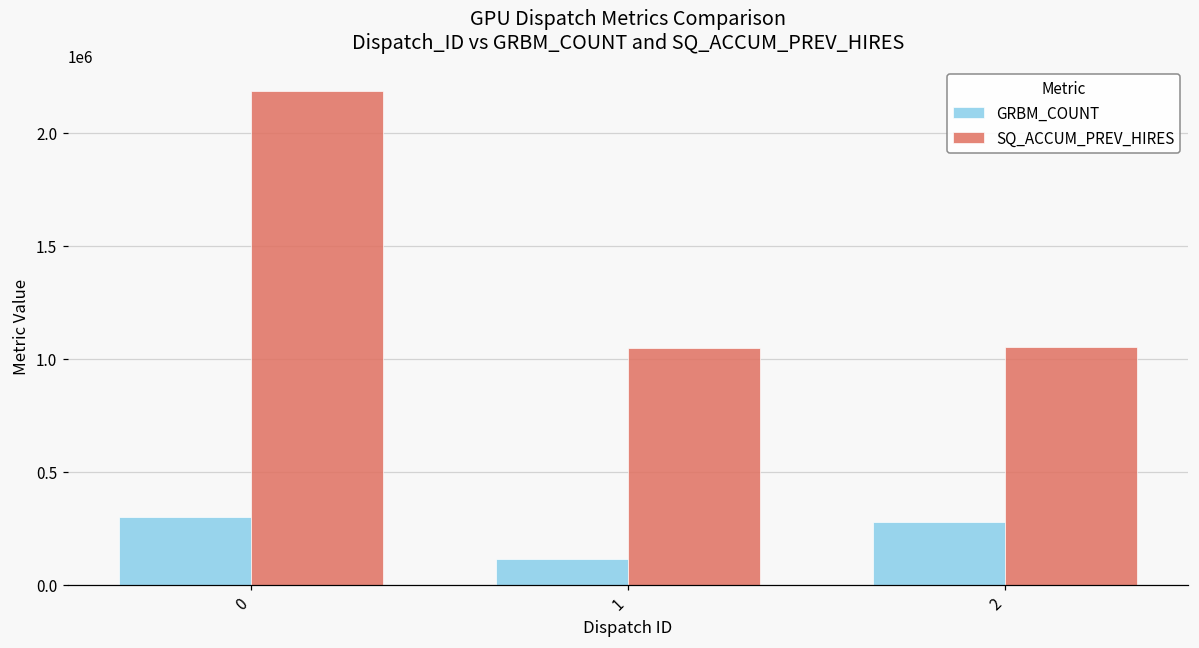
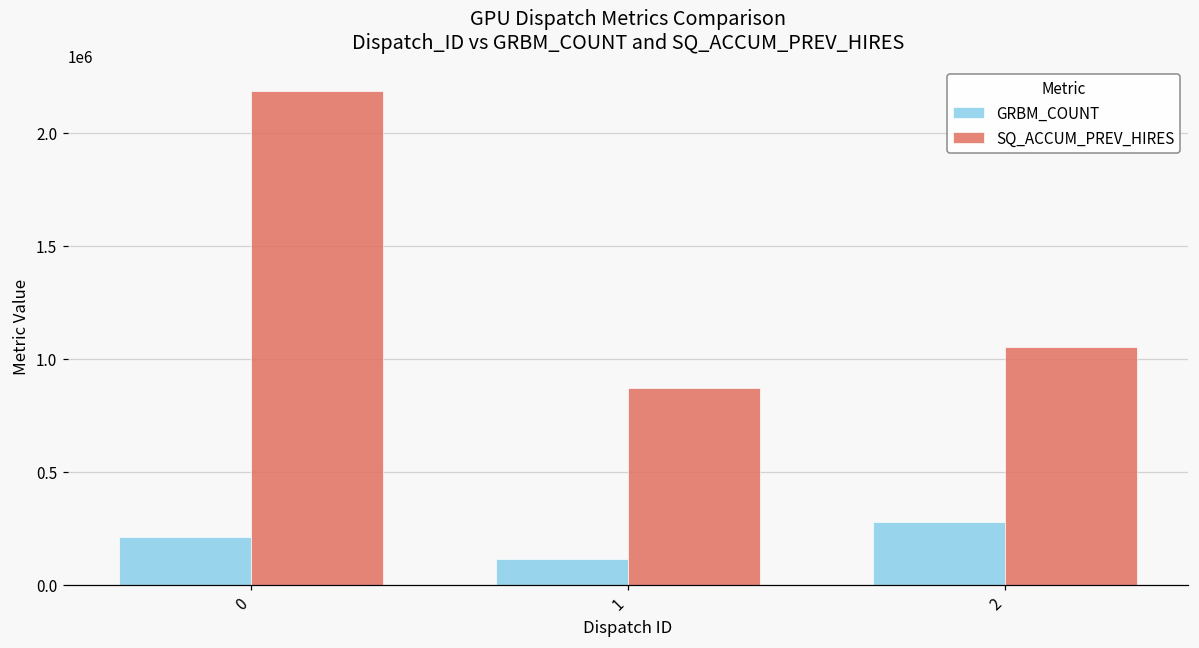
GRBM_COUNT, 0: 300000 -> 210000
SQ_ACCUM_PREV_HIRES, 1: 1050000 -> 870000
